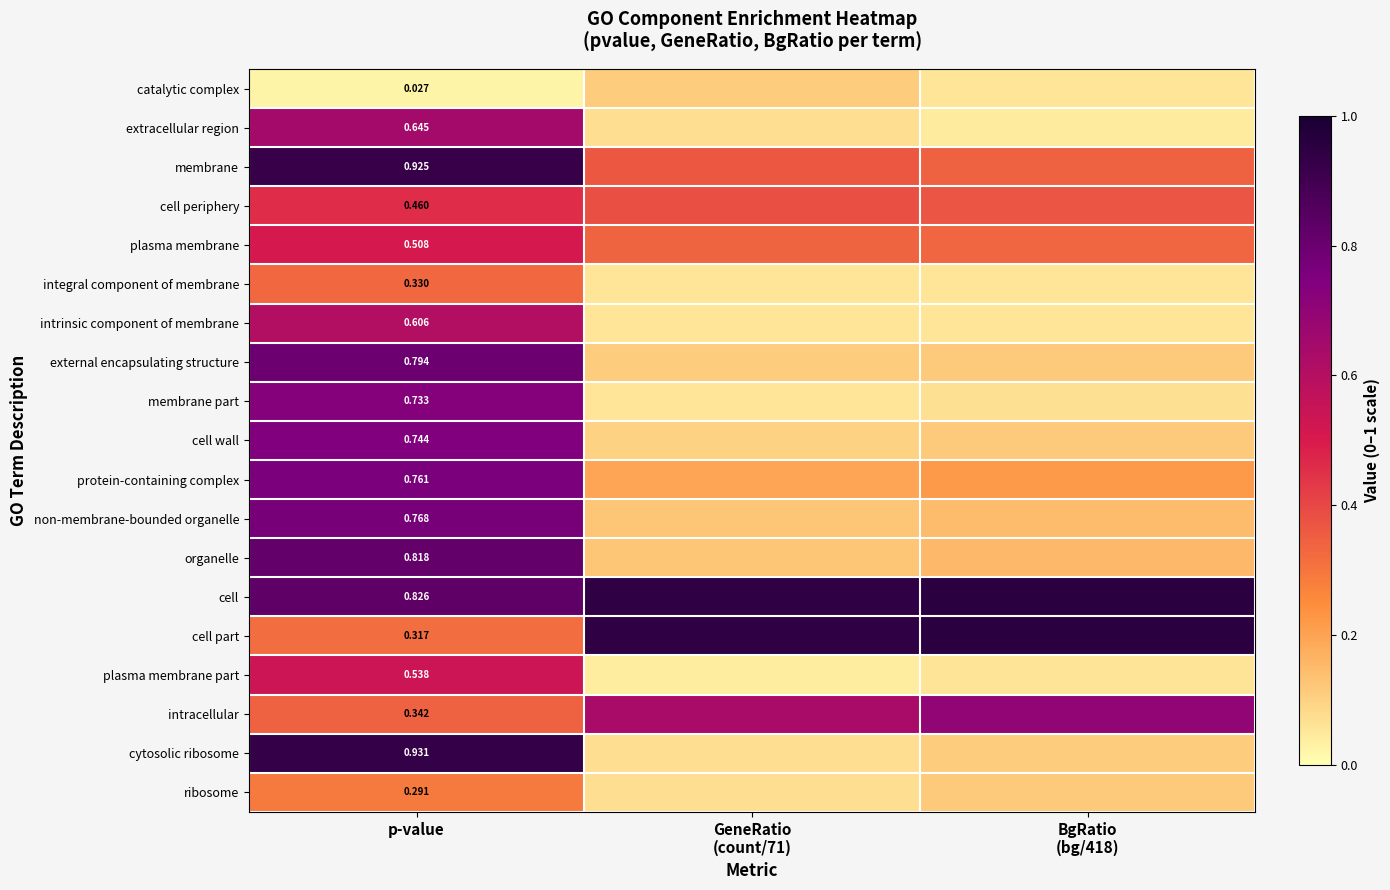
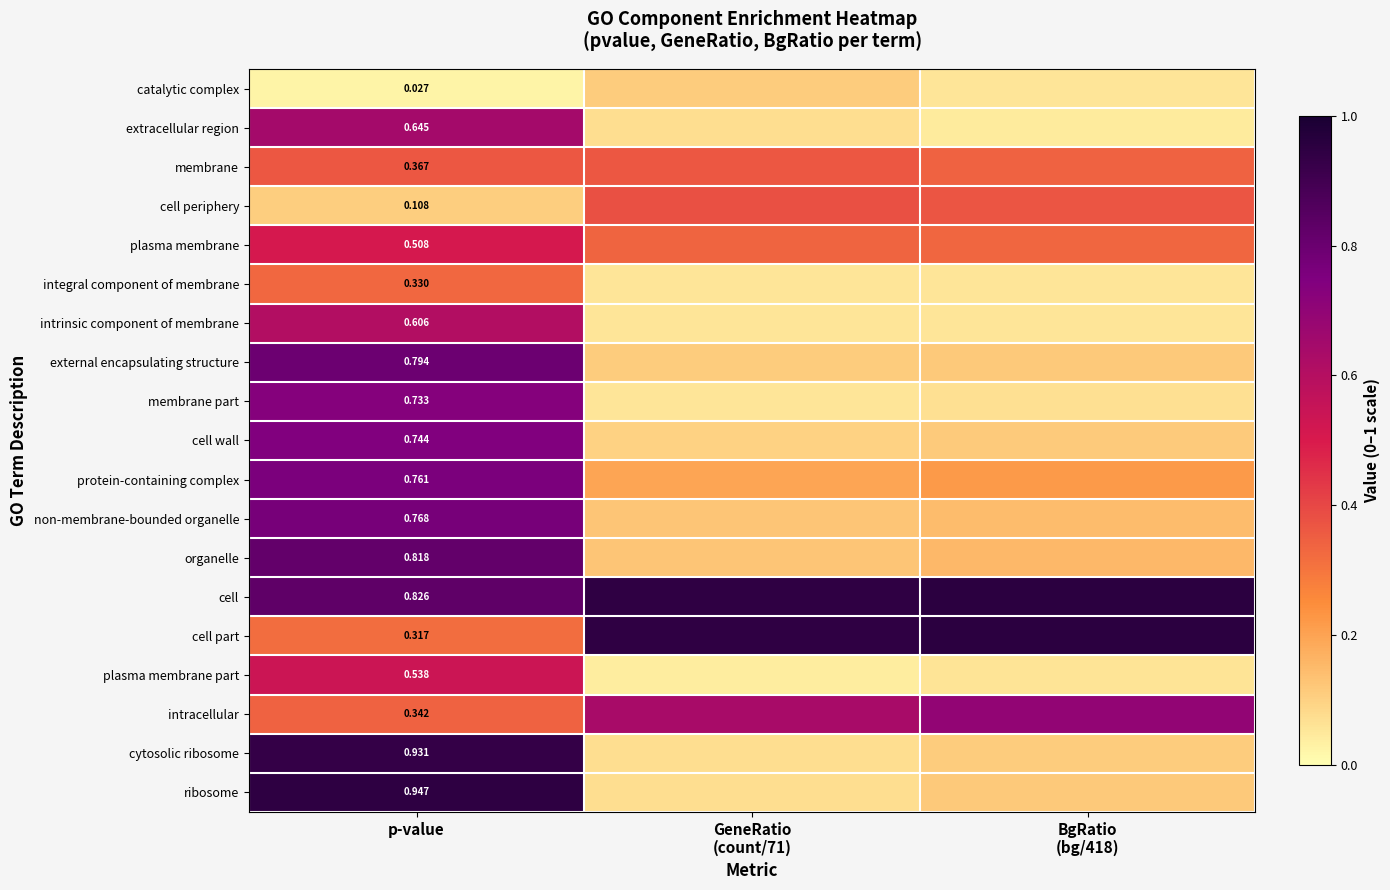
membrane, p-value: 0.925 -> 0.367
cell periphery, p-value: 0.460 -> 0.108
ribosome, p-value: 0.291 -> 0.947
